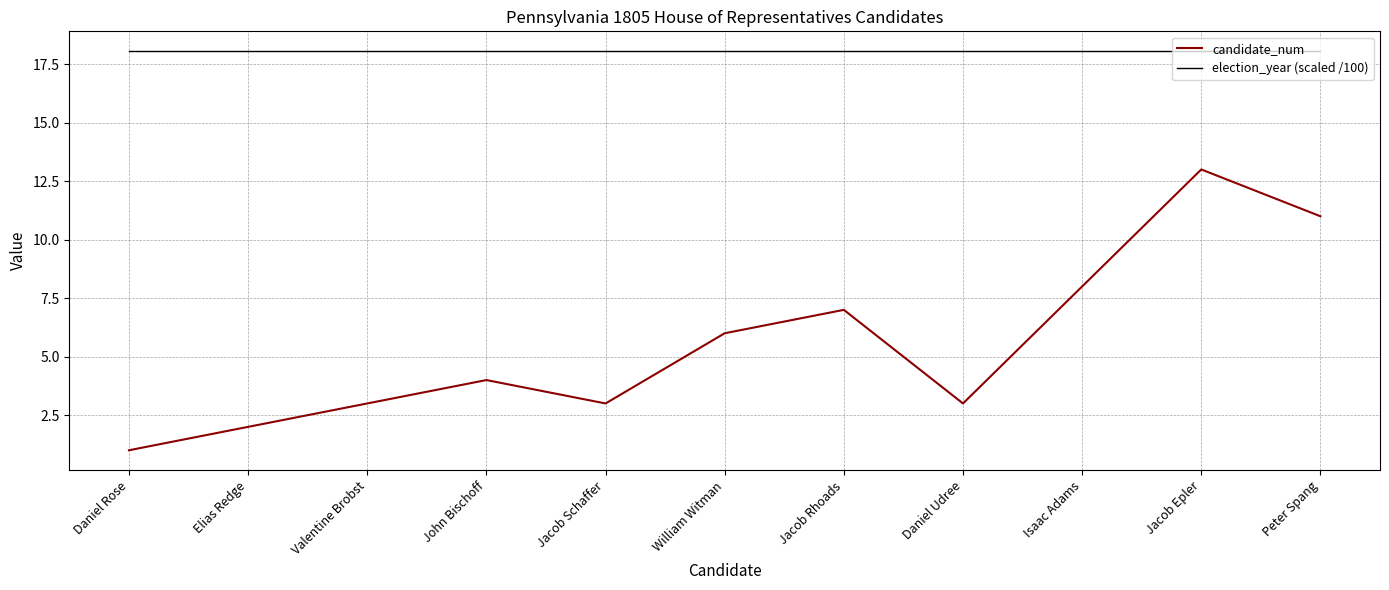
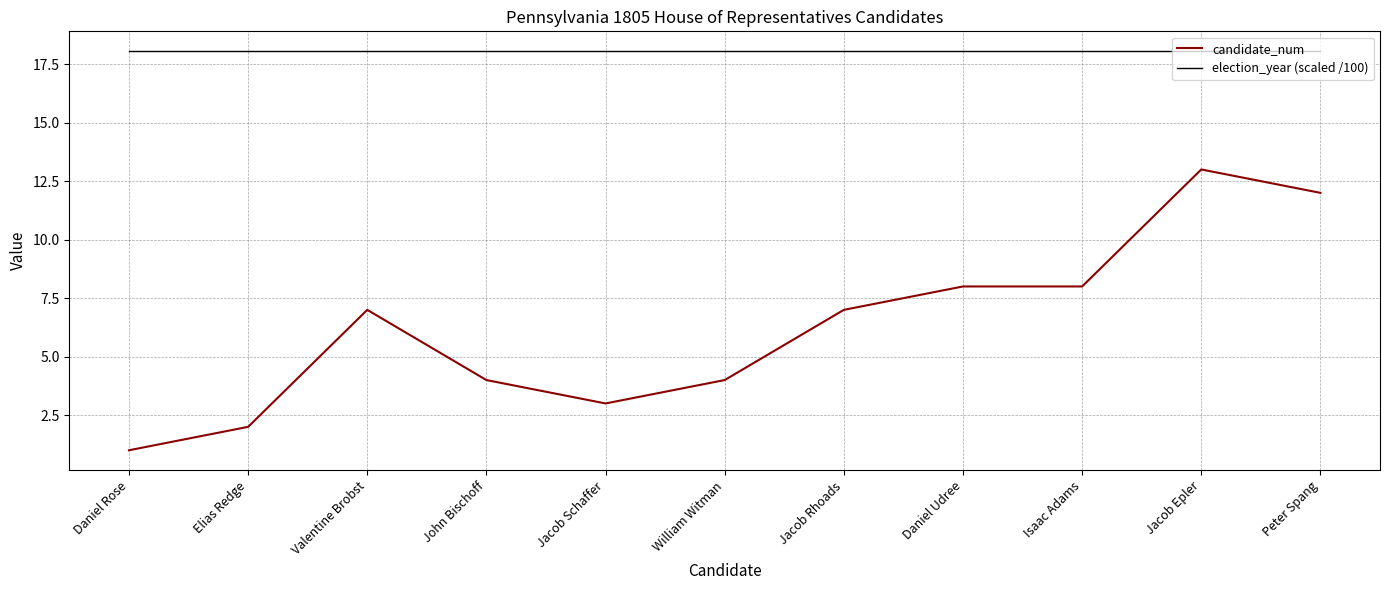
candidate_num, Valentine Brobst: 3 -> 7
candidate_num, William Witman: 6 -> 4
candidate_num, Daniel Udree: 3 -> 8
candidate_num, Peter Spang: 11 -> 12
